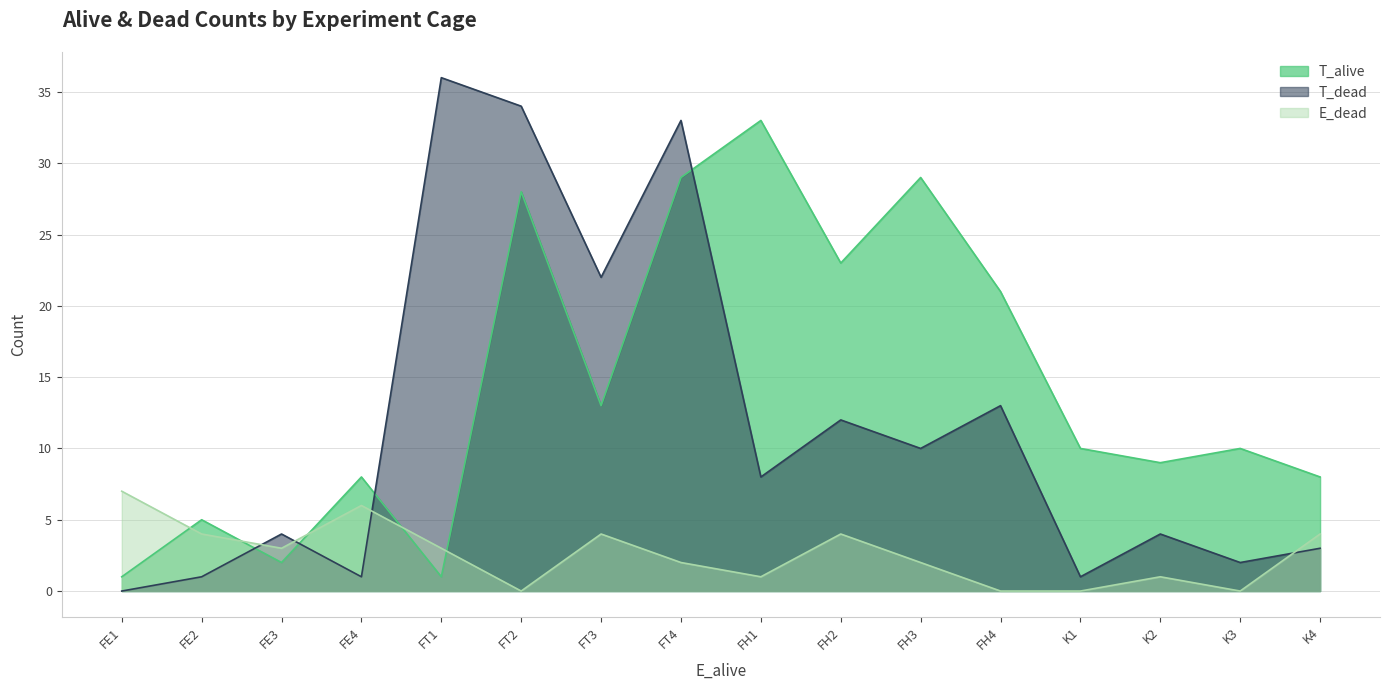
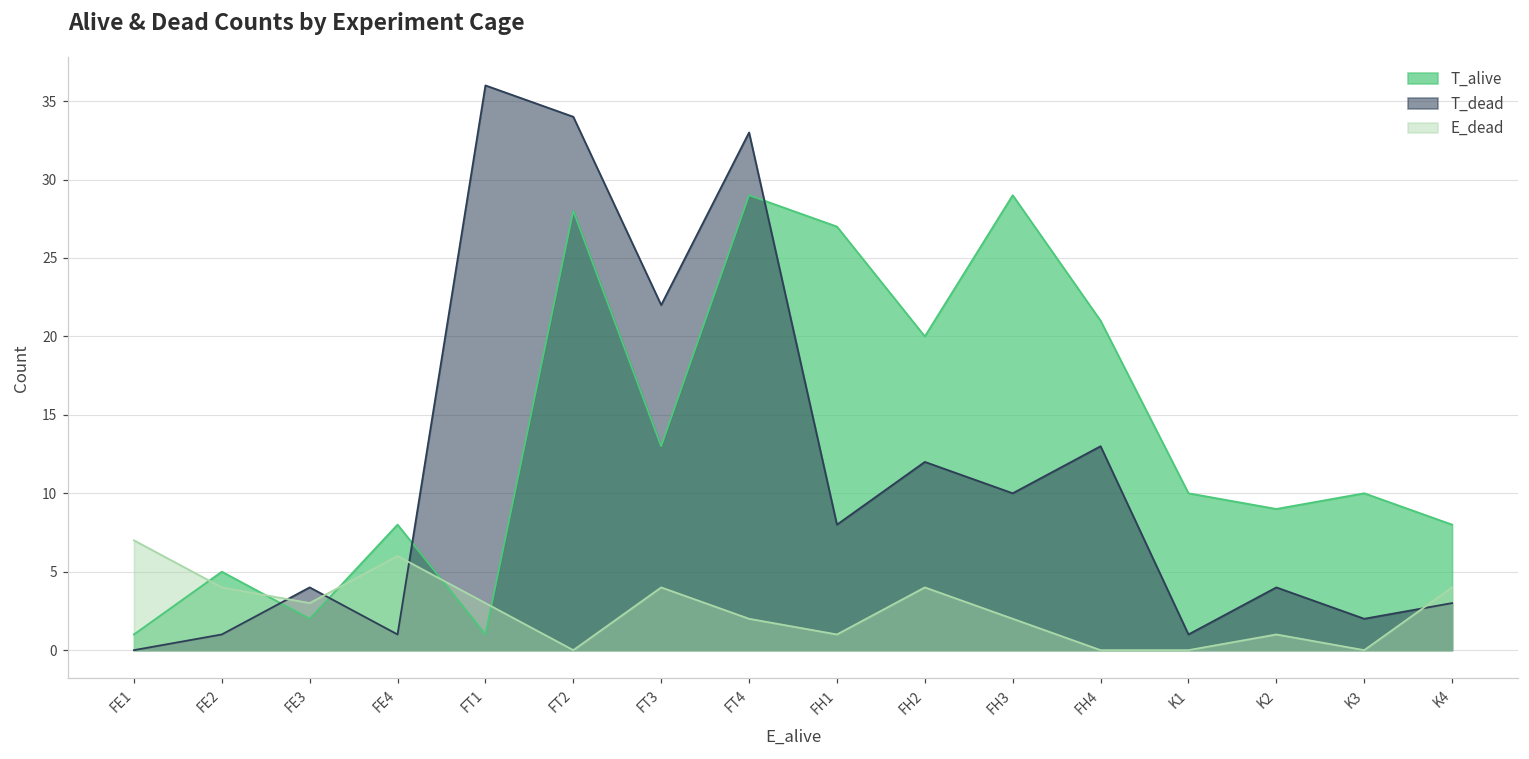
T_alive, FH1: 33 -> 27
T_alive, FH2: 23 -> 20
